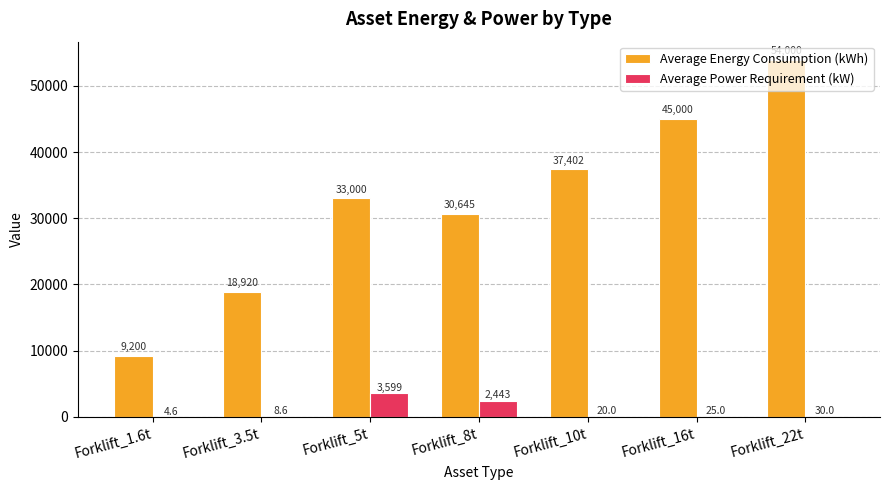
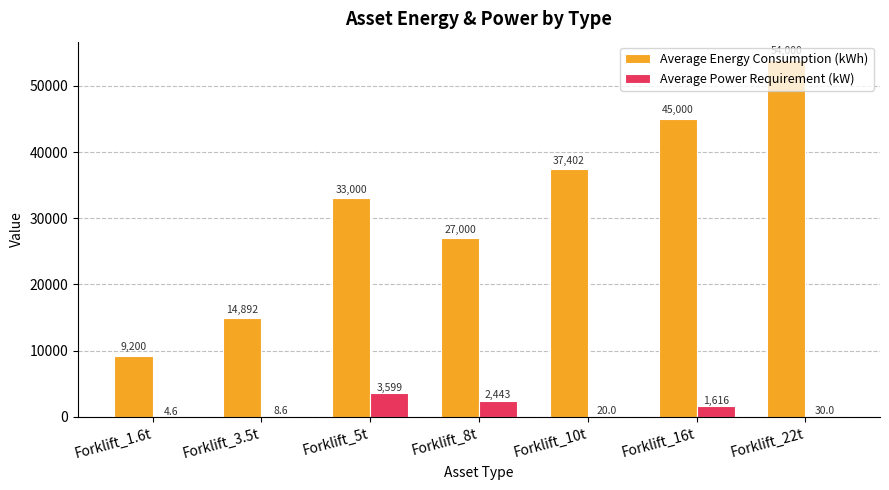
Average Energy Consumption (kWh), Forklift_3.5t: 18,920 -> 14,892
Average Energy Consumption (kWh), Forklift_8t: 30,645 -> 27,000
Average Power Requirement (kW), Forklift_16t: 25.0 -> 1,616
